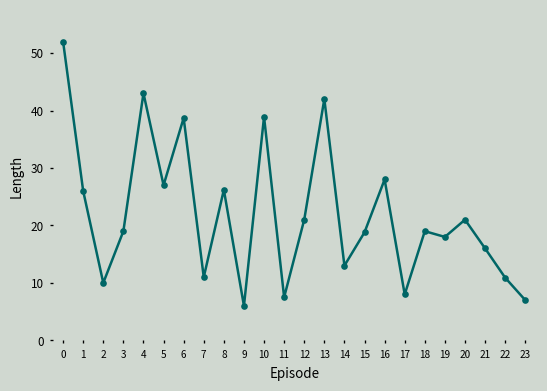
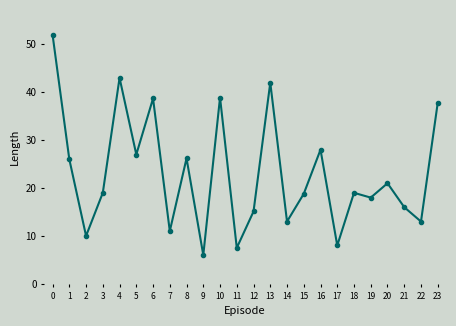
12: 21 -> 15
22: 11 -> 13
23: 7 -> 38
